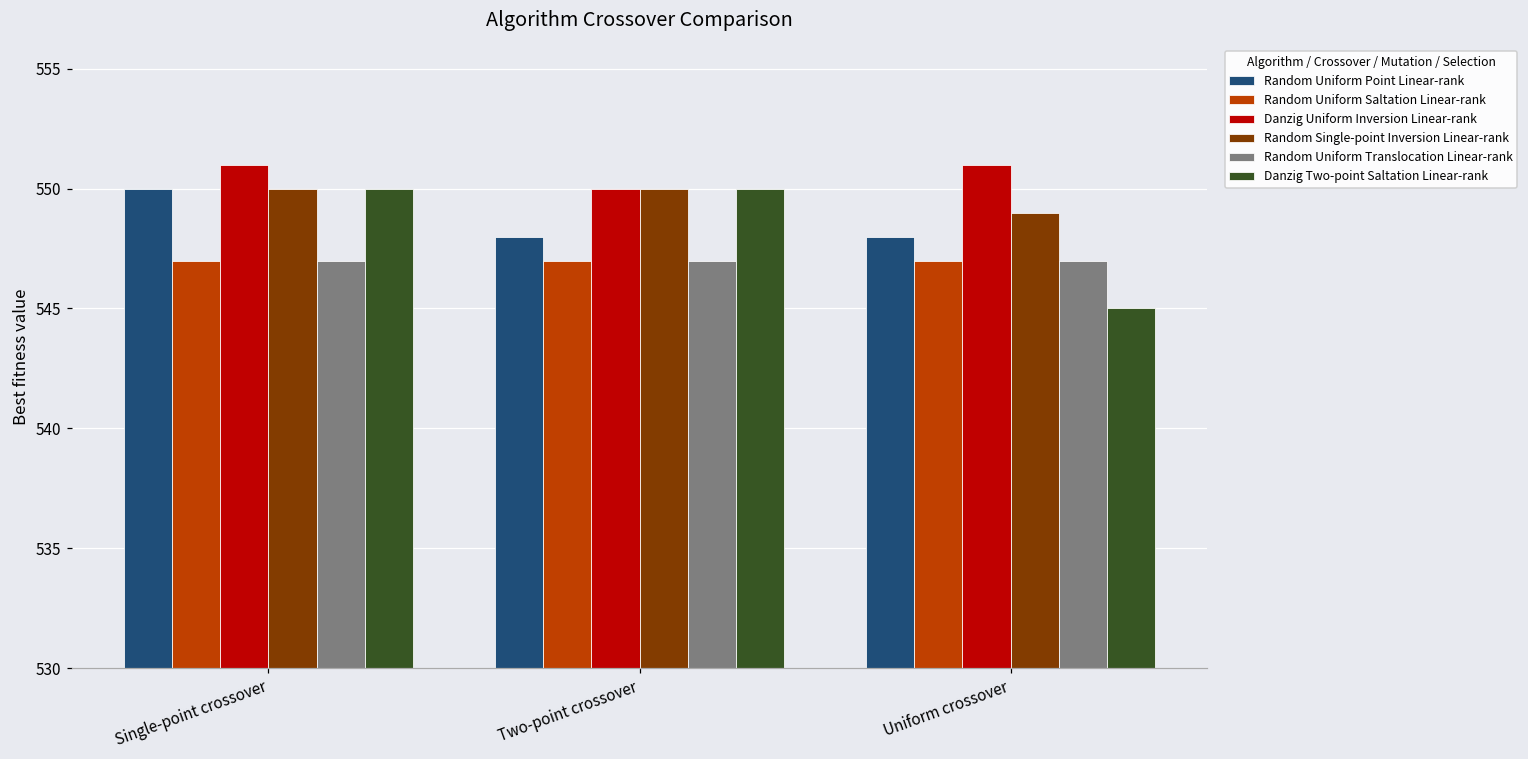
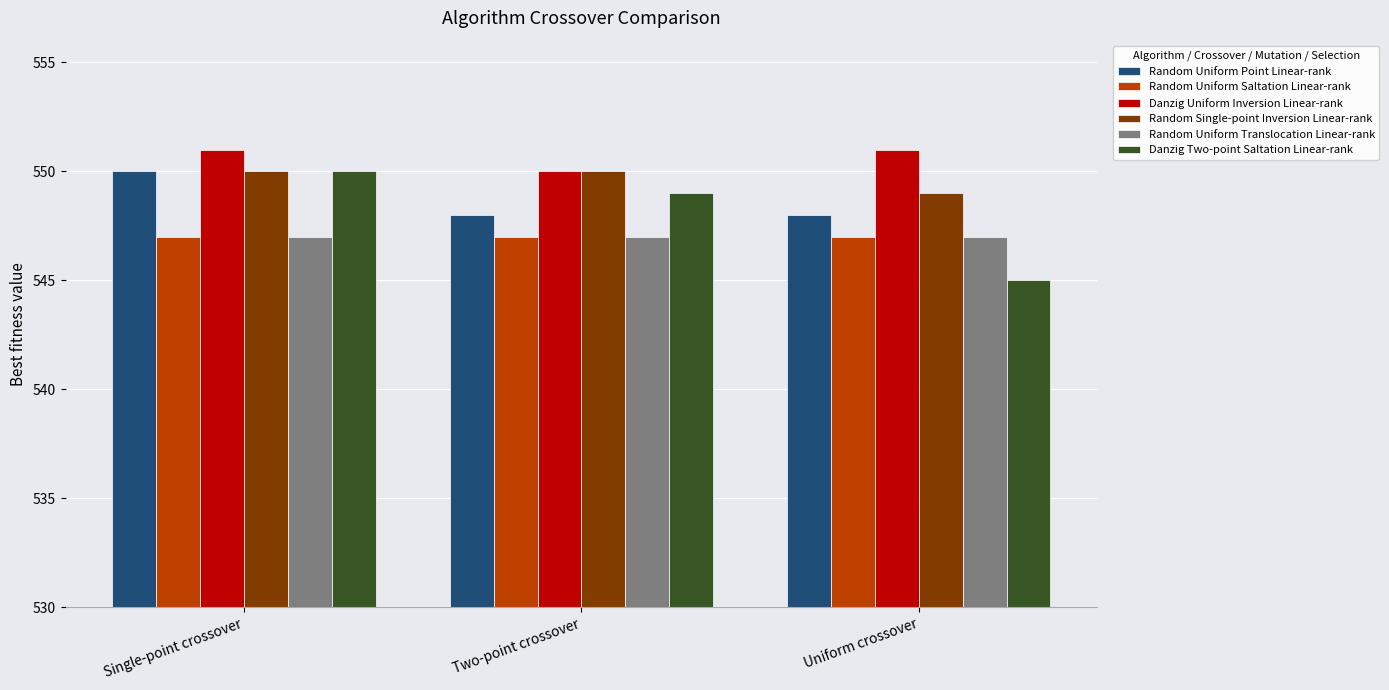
Danzig Two-point Saltation Linear-rank, Two-point crossover: 550 -> 549
